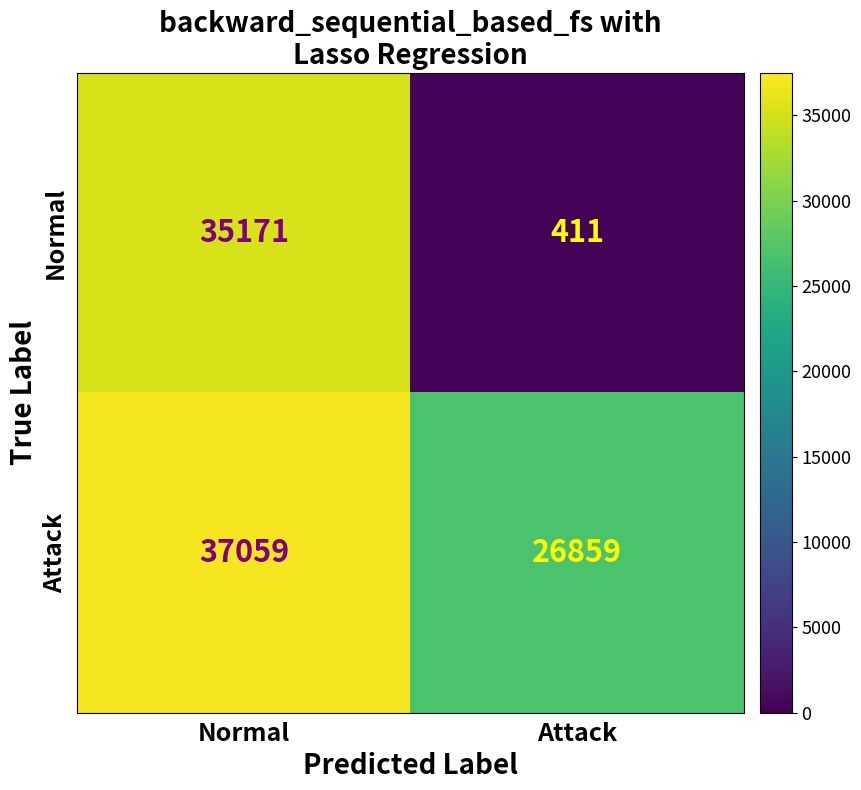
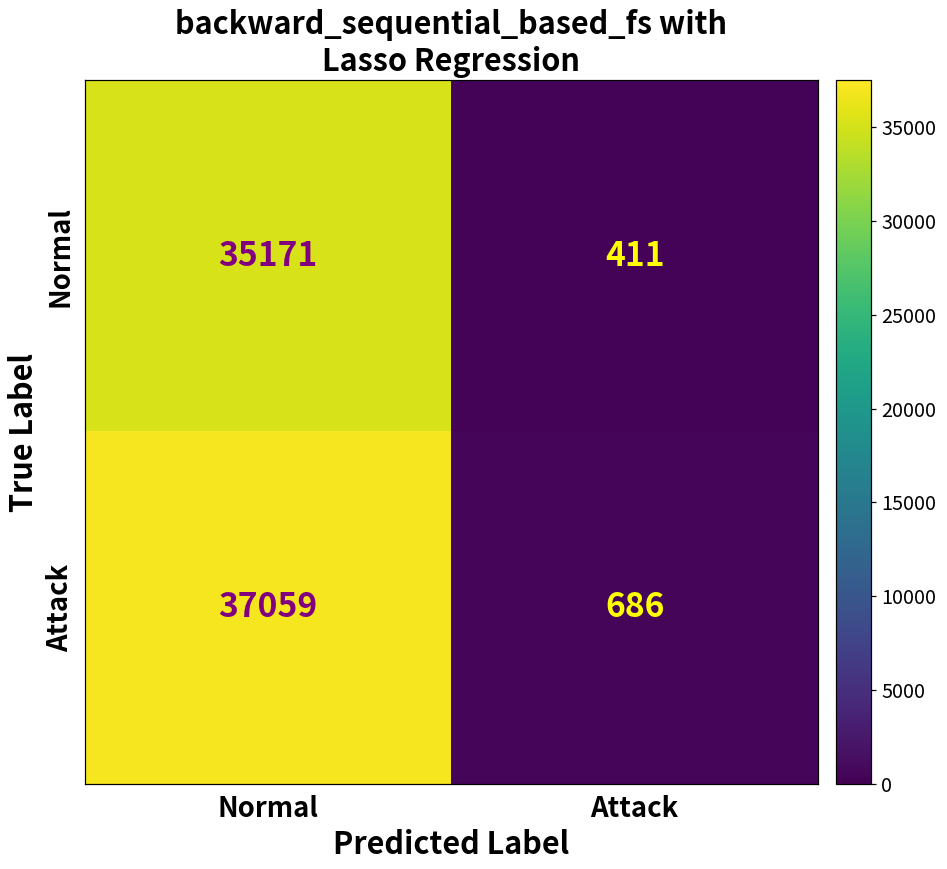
Attack, Attack: 26859 -> 686
